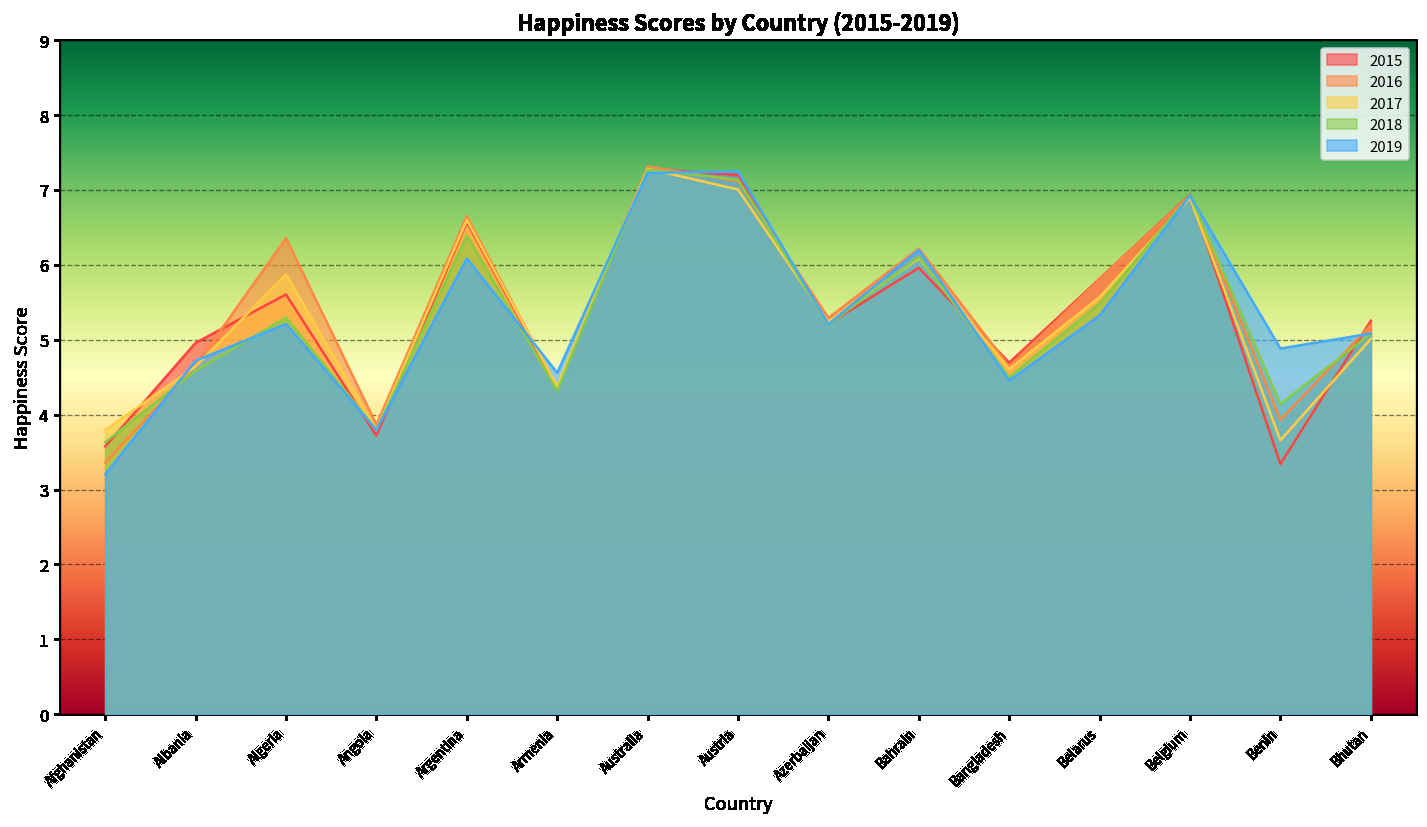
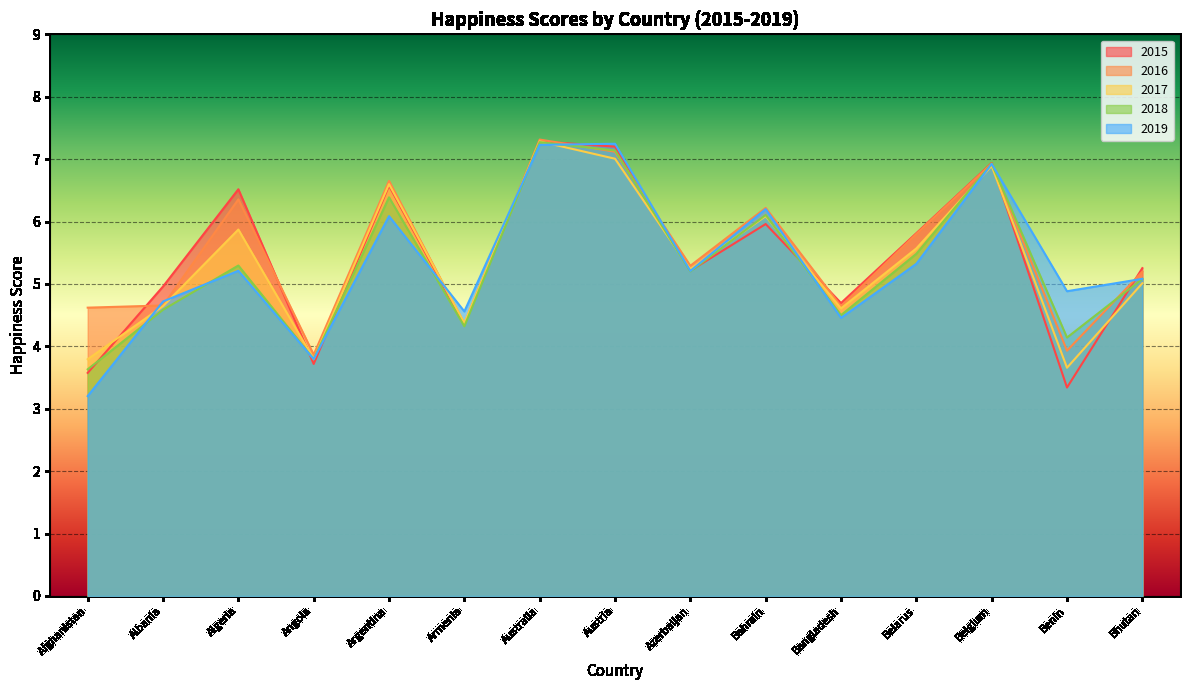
2016, Afghanistan: 3.4 -> 4.6
2015, Algeria: 5.6 -> 6.5
